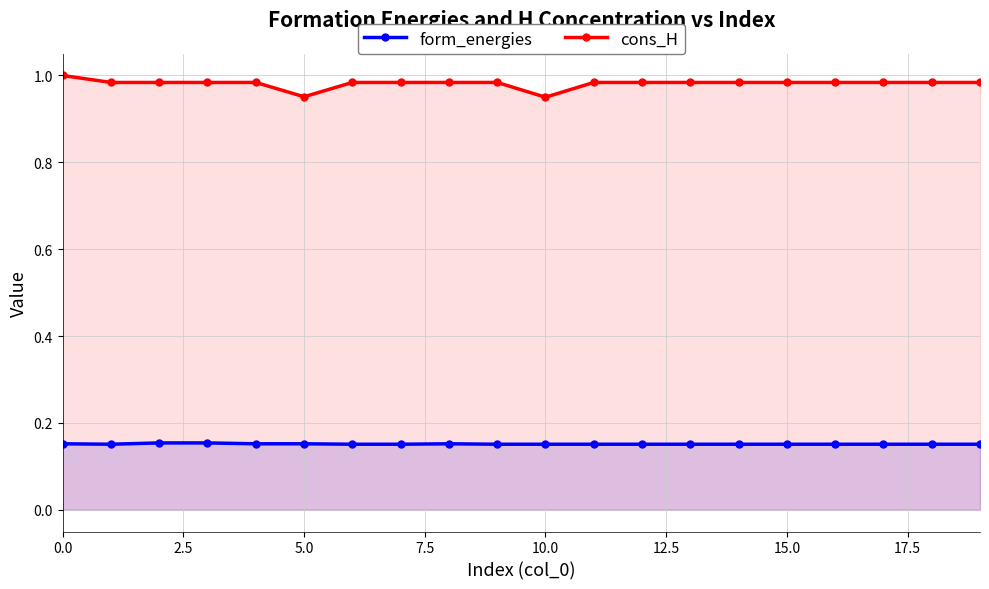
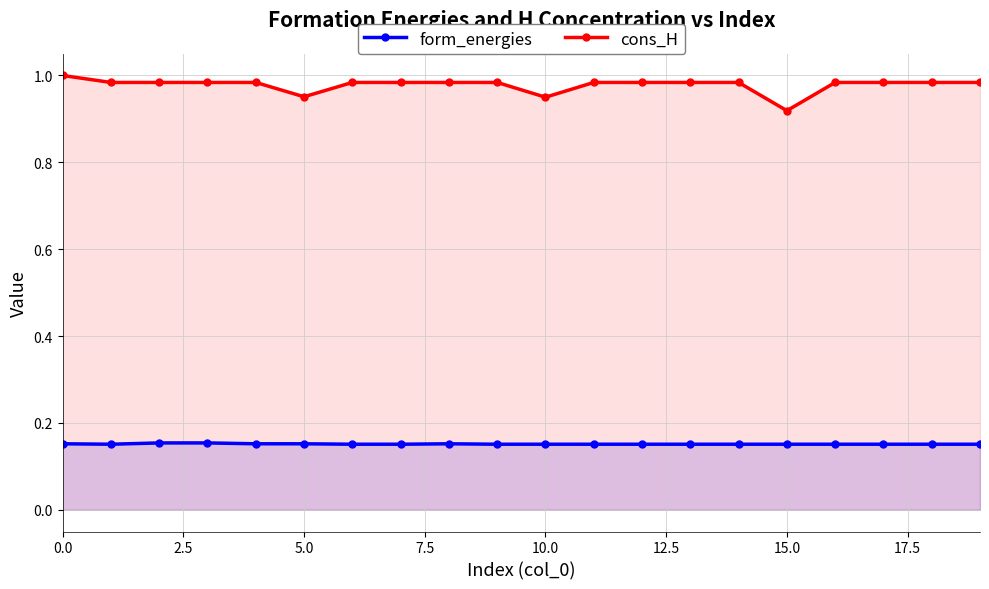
cons_H, 15.0: 0.98 -> 0.92
